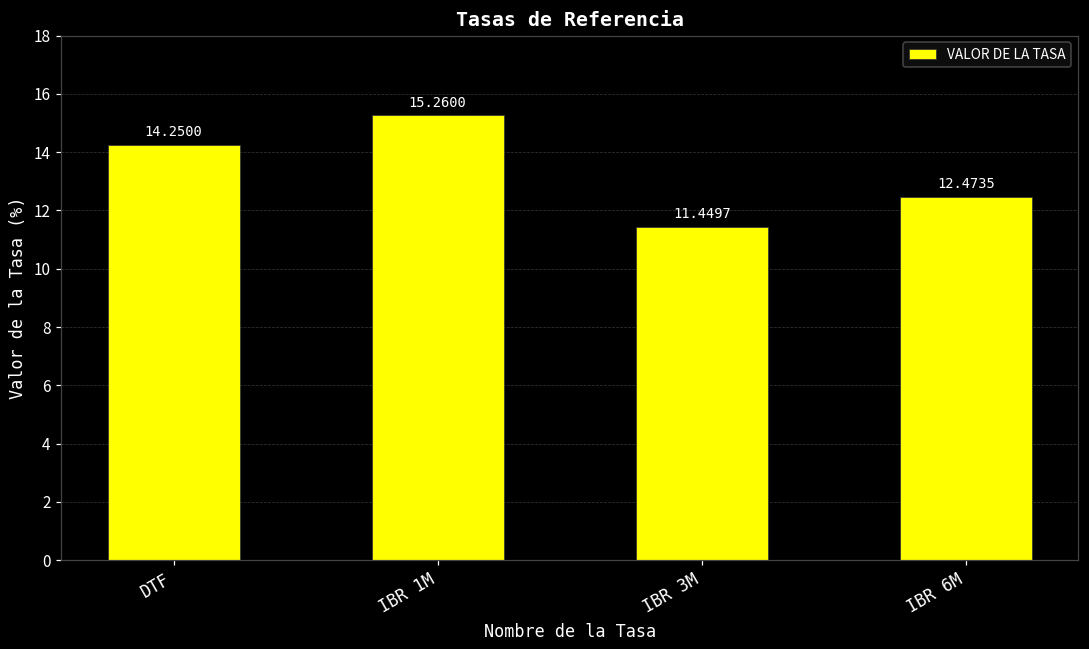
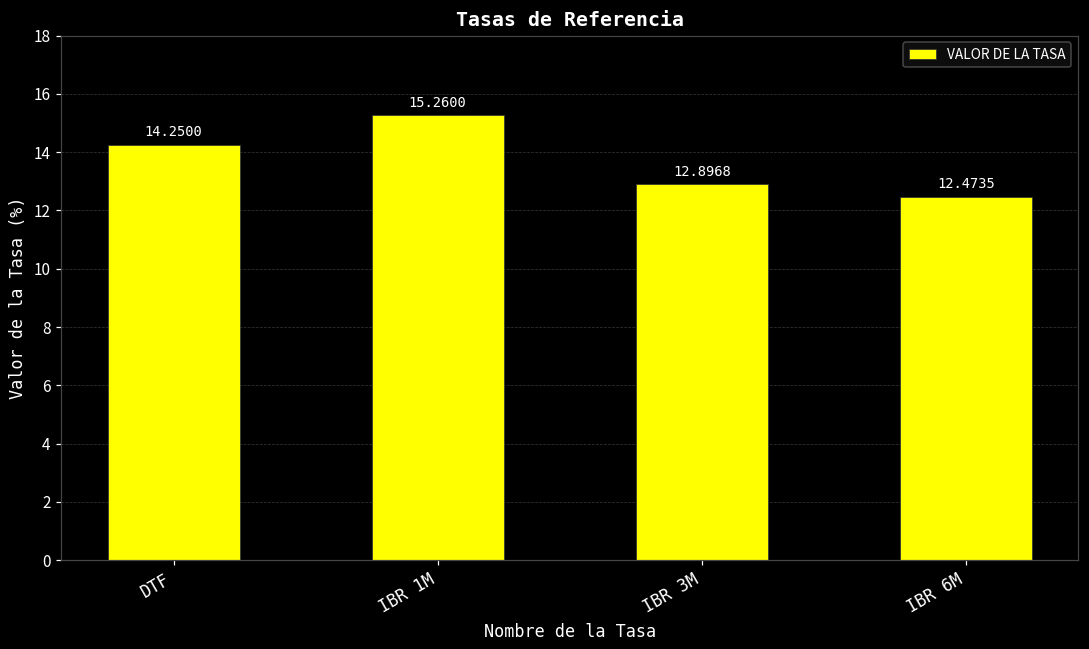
IBR 3M: 11.4497 -> 12.8968
